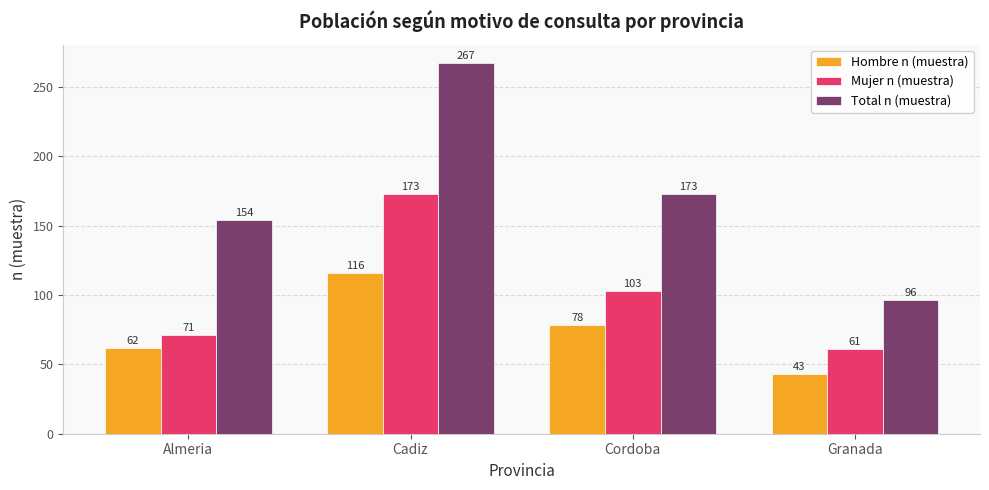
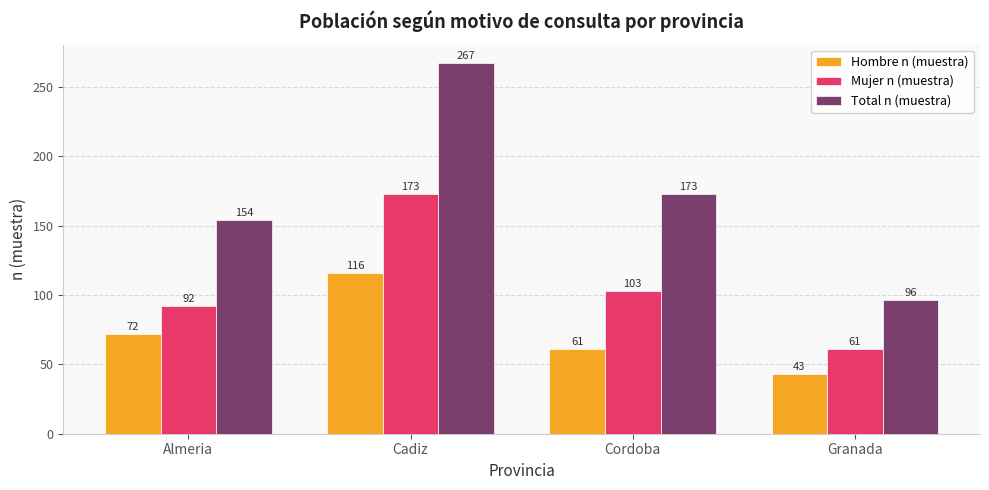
Hombre n (muestra), Almeria: 62 -> 72
Mujer n (muestra), Almeria: 71 -> 92
Hombre n (muestra), Cordoba: 78 -> 61
